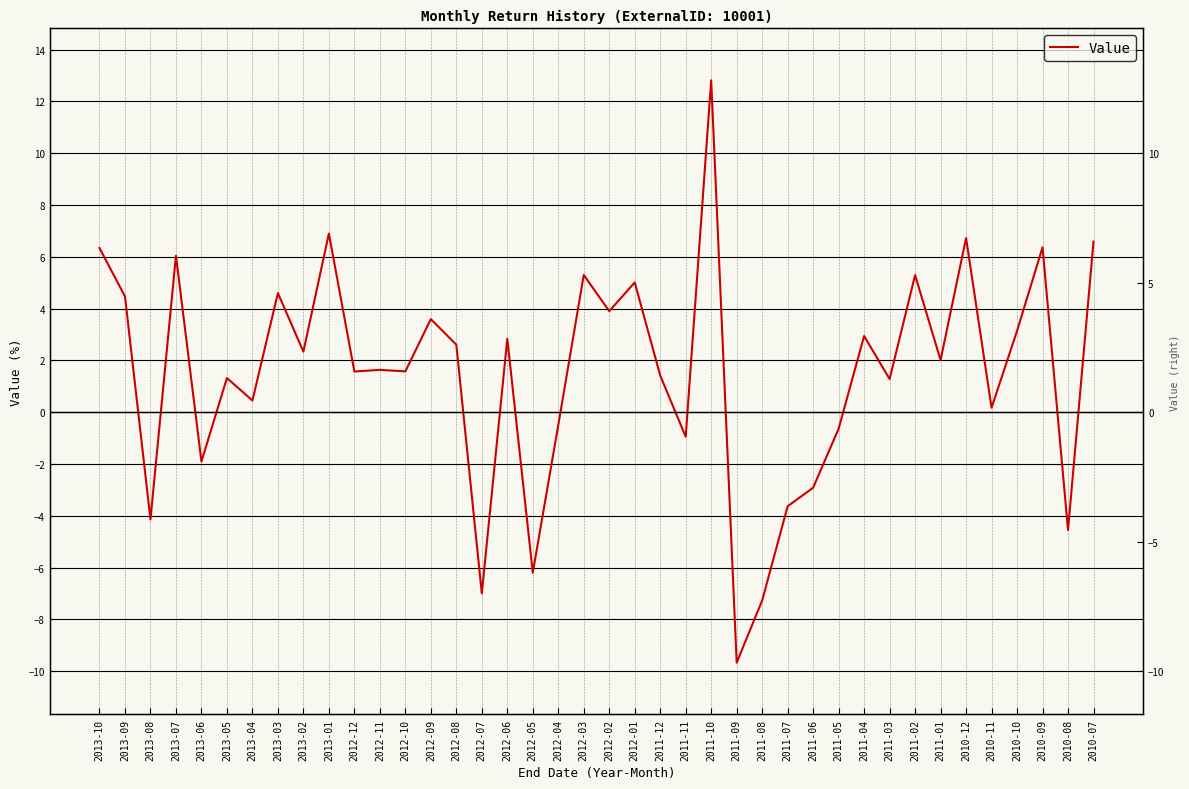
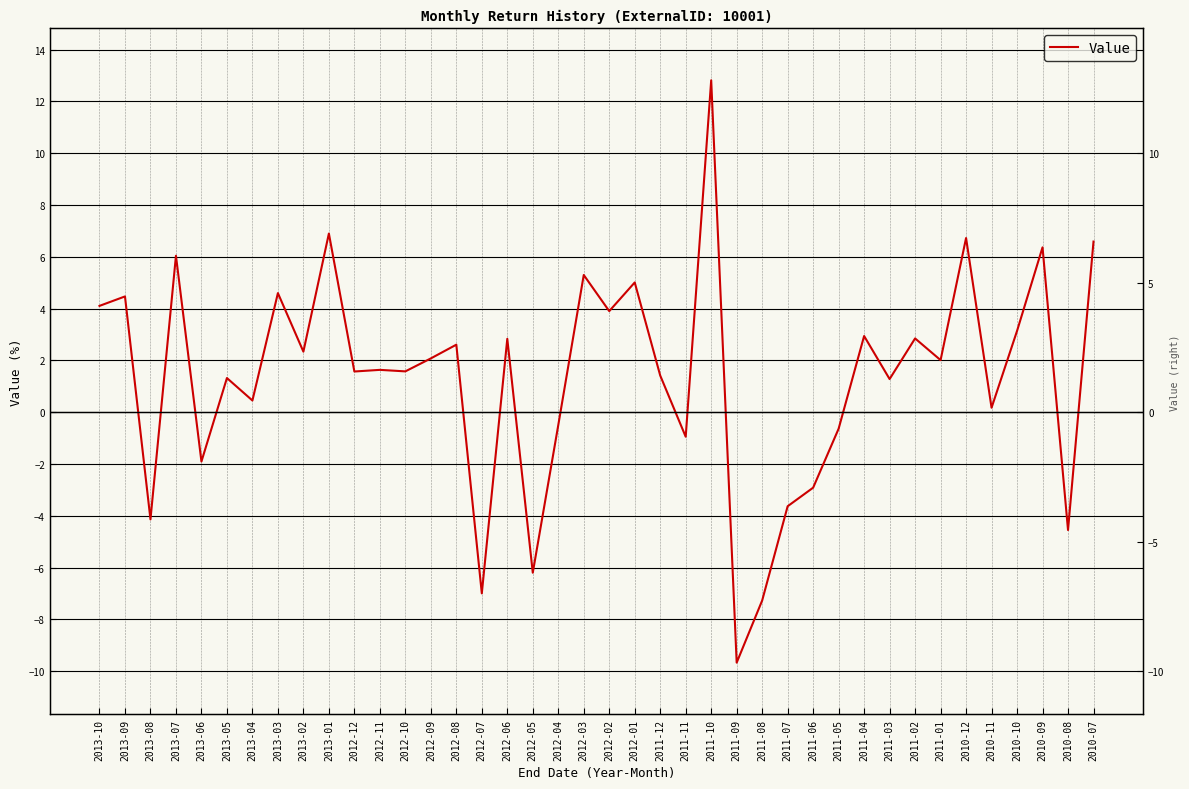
2013-10: 6.3 -> 4.1
2012-09: 3.6 -> 2.1
2011-02: 5.3 -> 2.9
